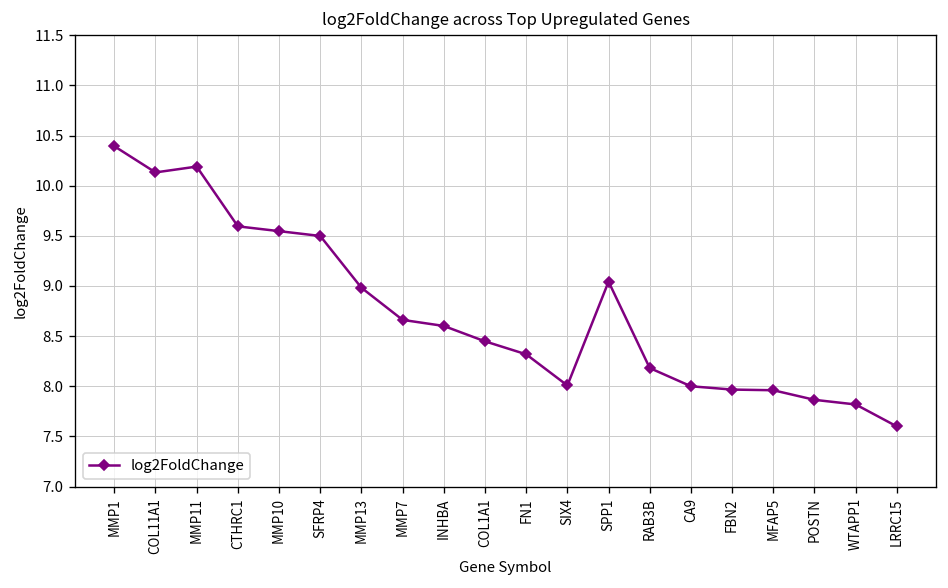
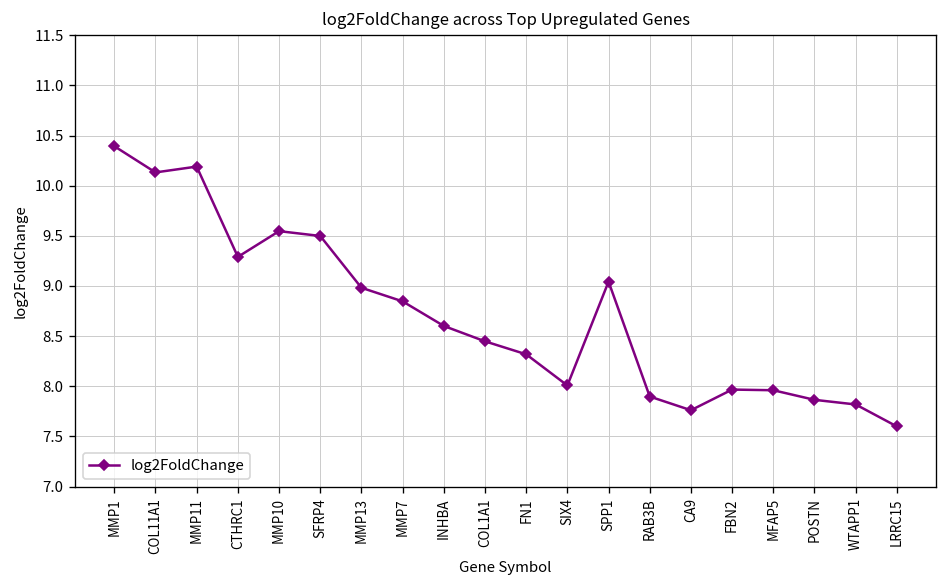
CTHRC1: 9.6 -> 9.3
MMP7: 8.7 -> 8.8
RAB3B: 8.2 -> 7.9
CA9: 8.0 -> 7.8
